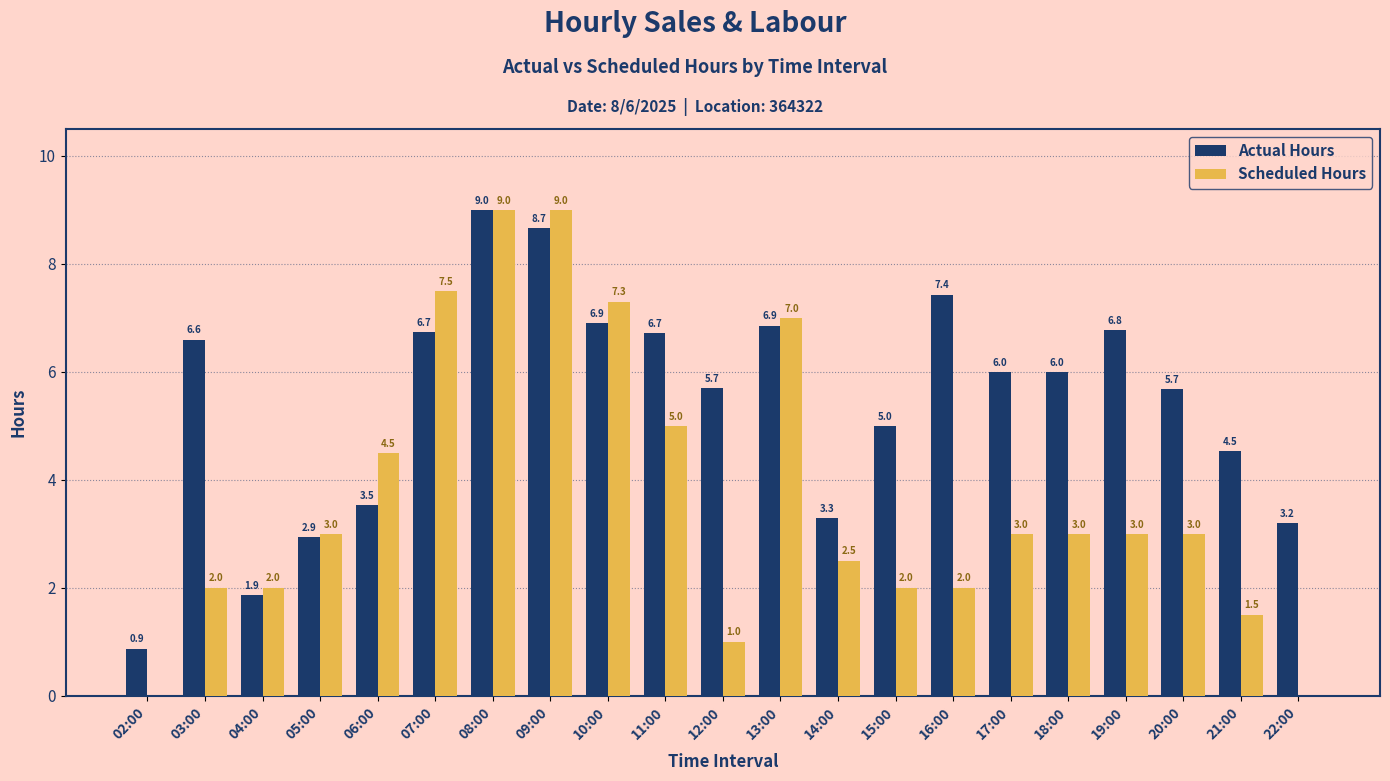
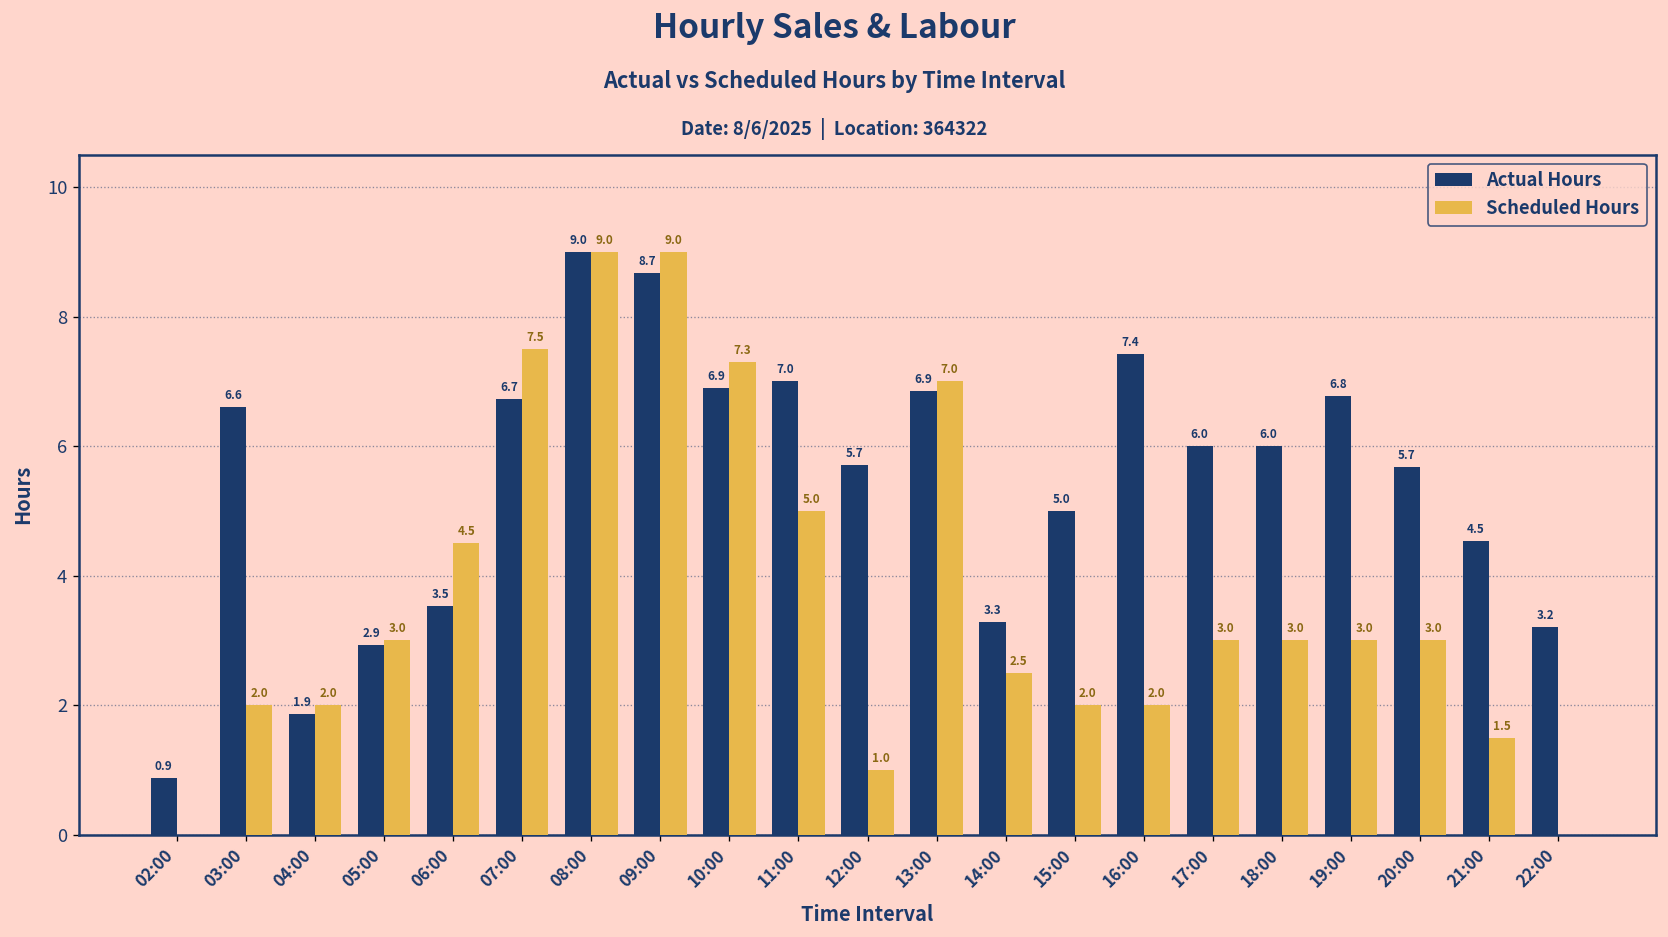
Actual Hours, 11:00: 6.7 -> 7.0
